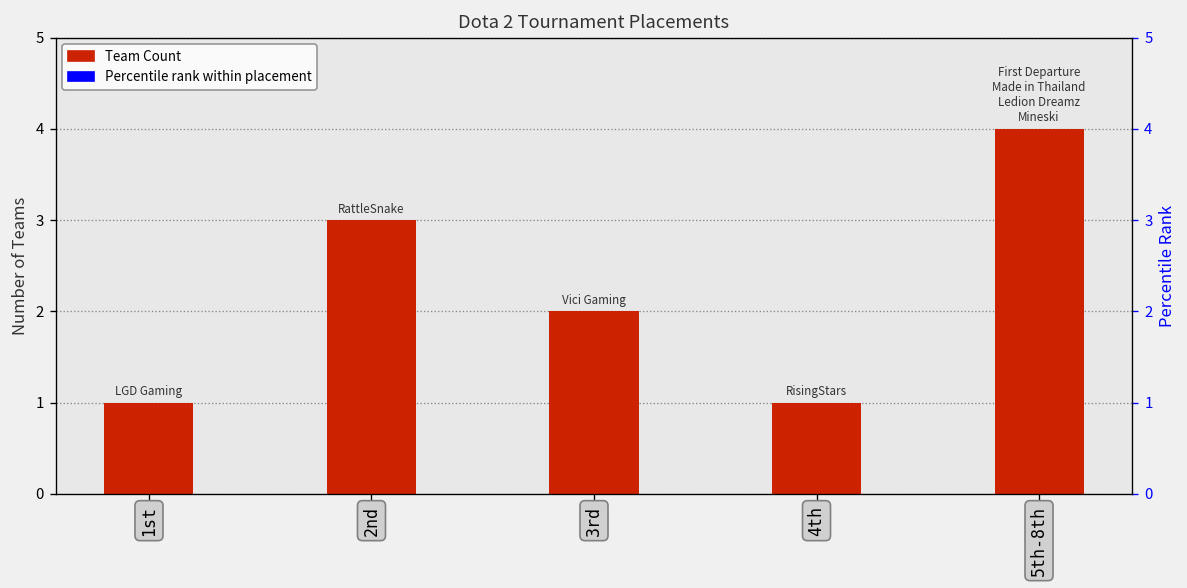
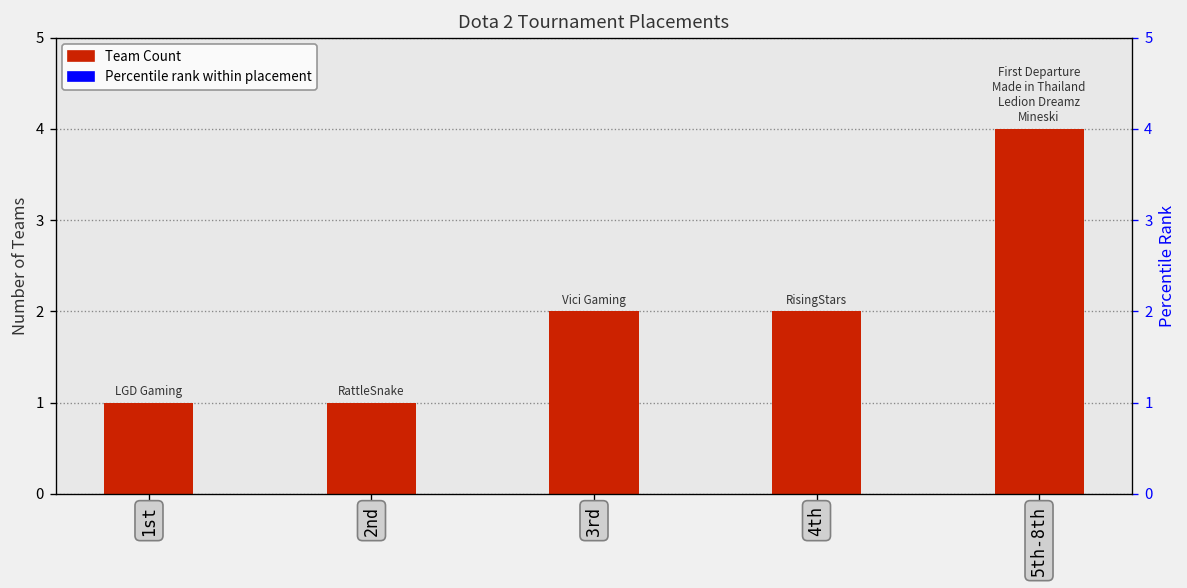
Team Count, 2nd: 3 -> 1
Team Count, 4th: 1 -> 2
